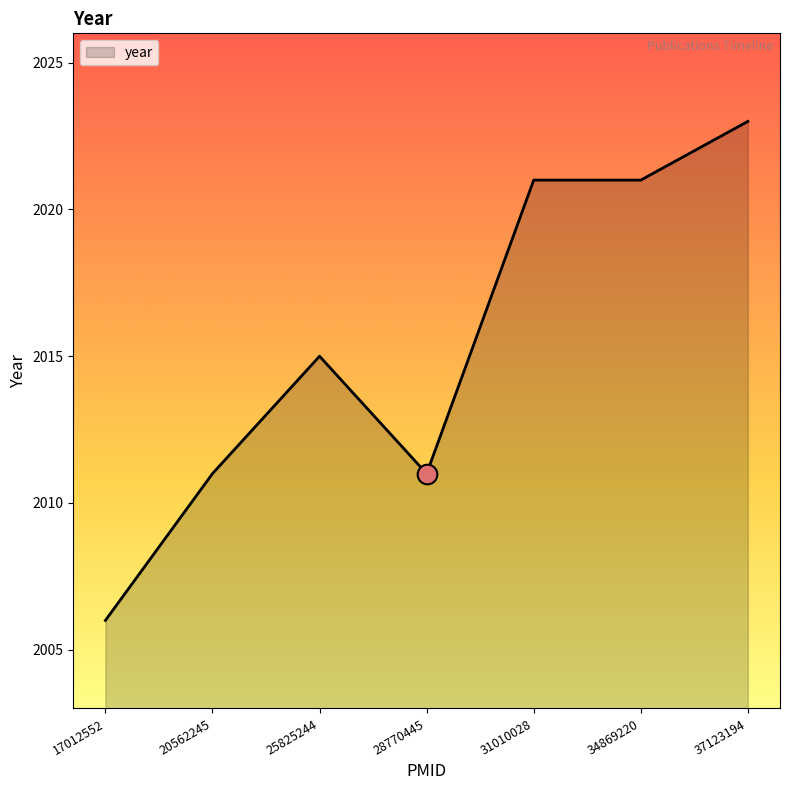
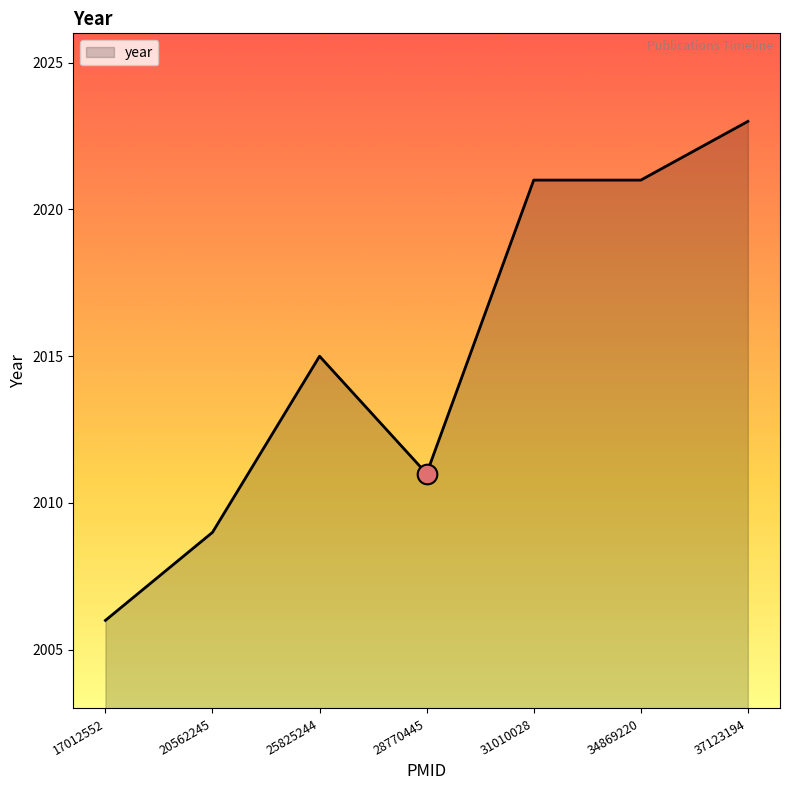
year, 20562245: 2011 -> 2009
